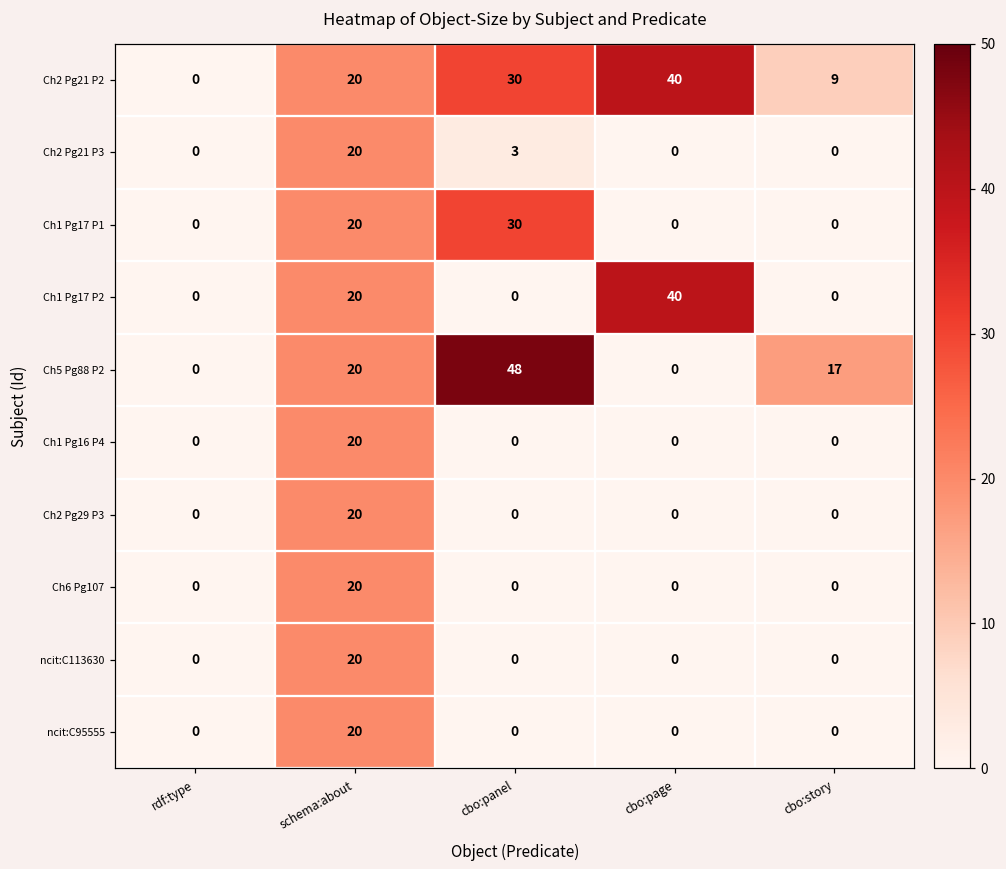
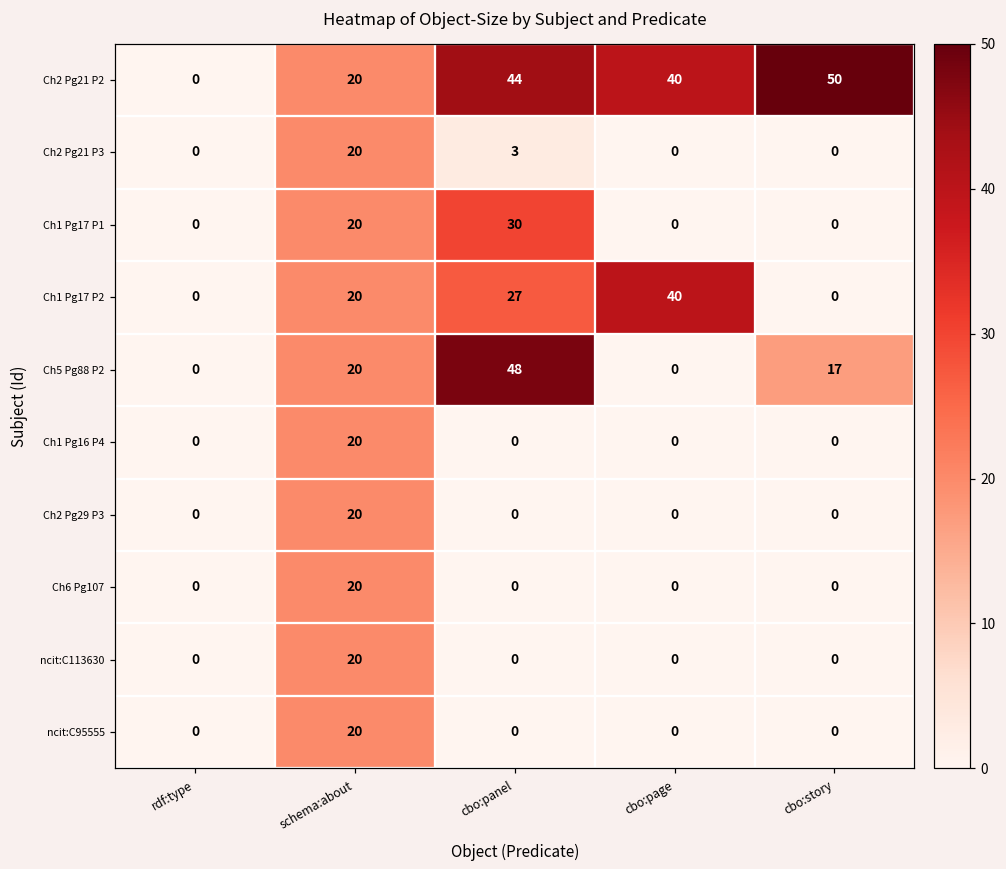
Ch2 Pg21 P2, cbo:panel: 30 -> 44
Ch2 Pg21 P2, cbo:story: 9 -> 50
Ch1 Pg17 P2, cbo:panel: 0 -> 27
